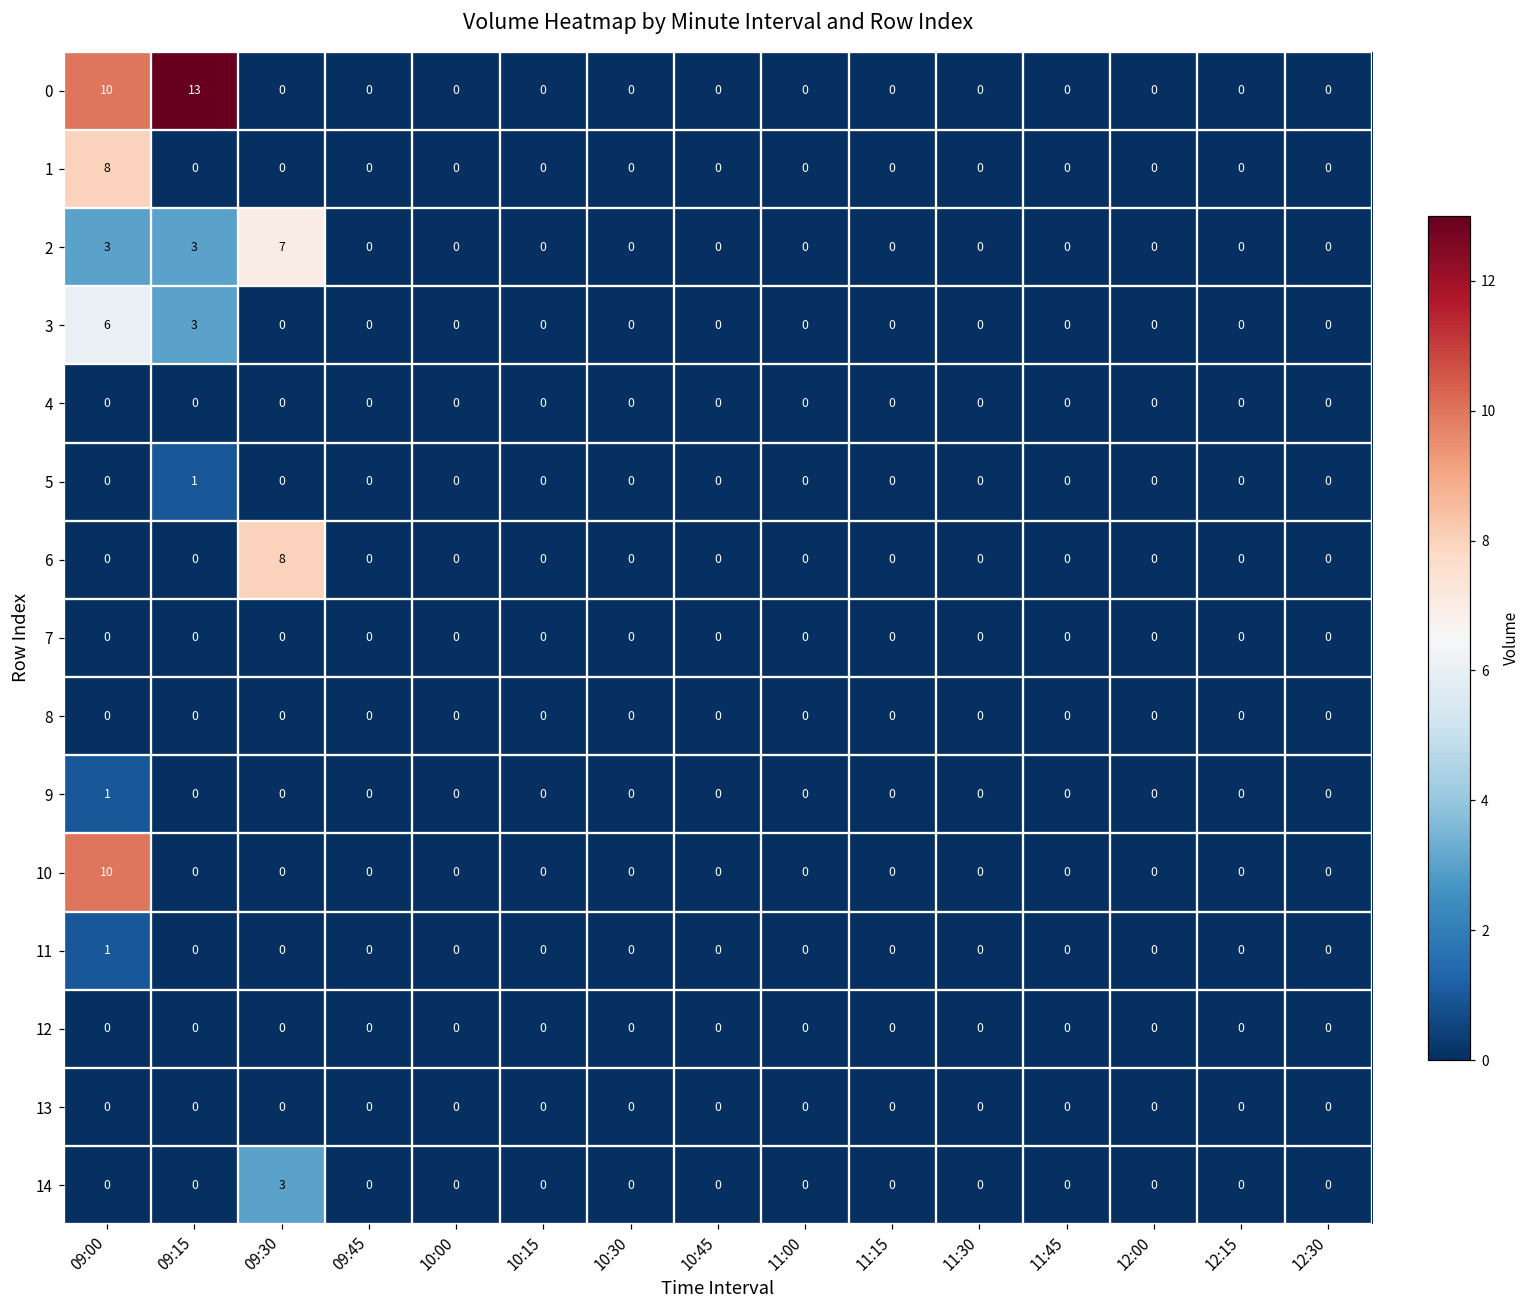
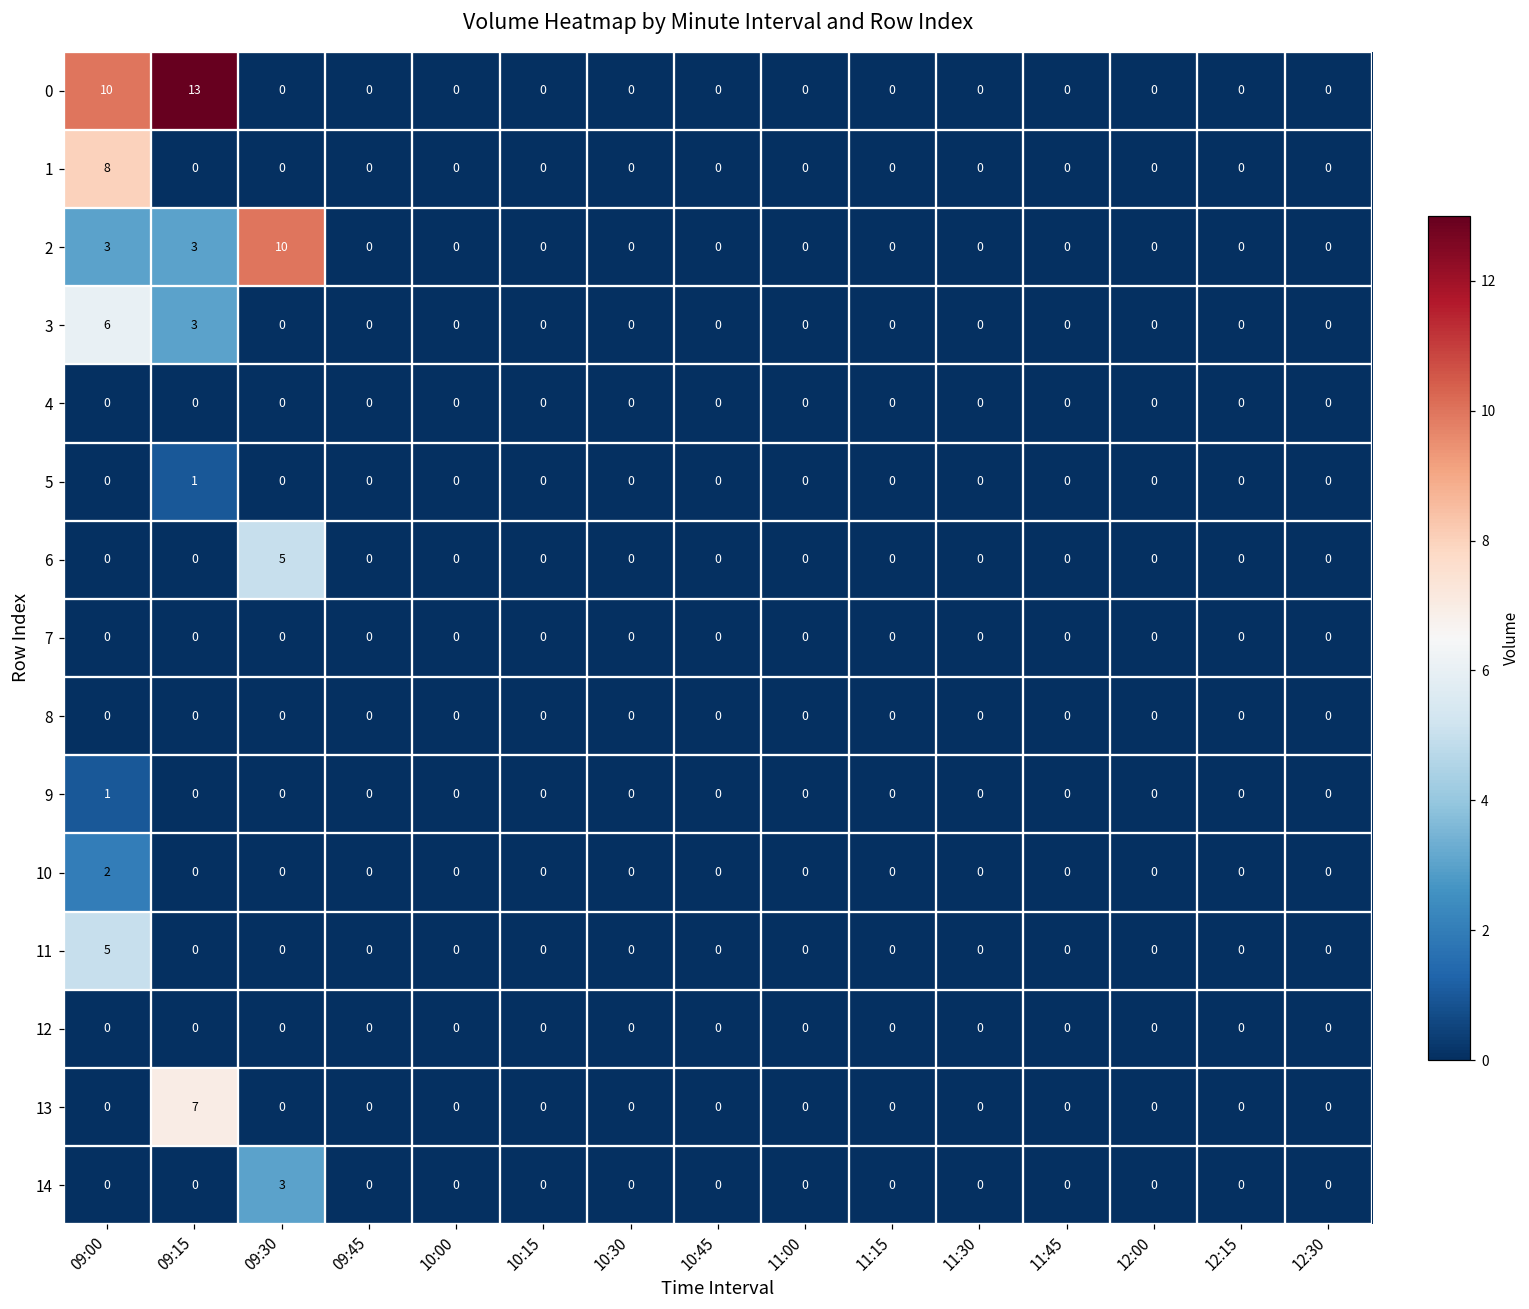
2, 09:30: 7 -> 10
6, 09:30: 8 -> 5
10, 09:00: 10 -> 2
11, 09:00: 1 -> 5
13, 09:15: 0 -> 7
